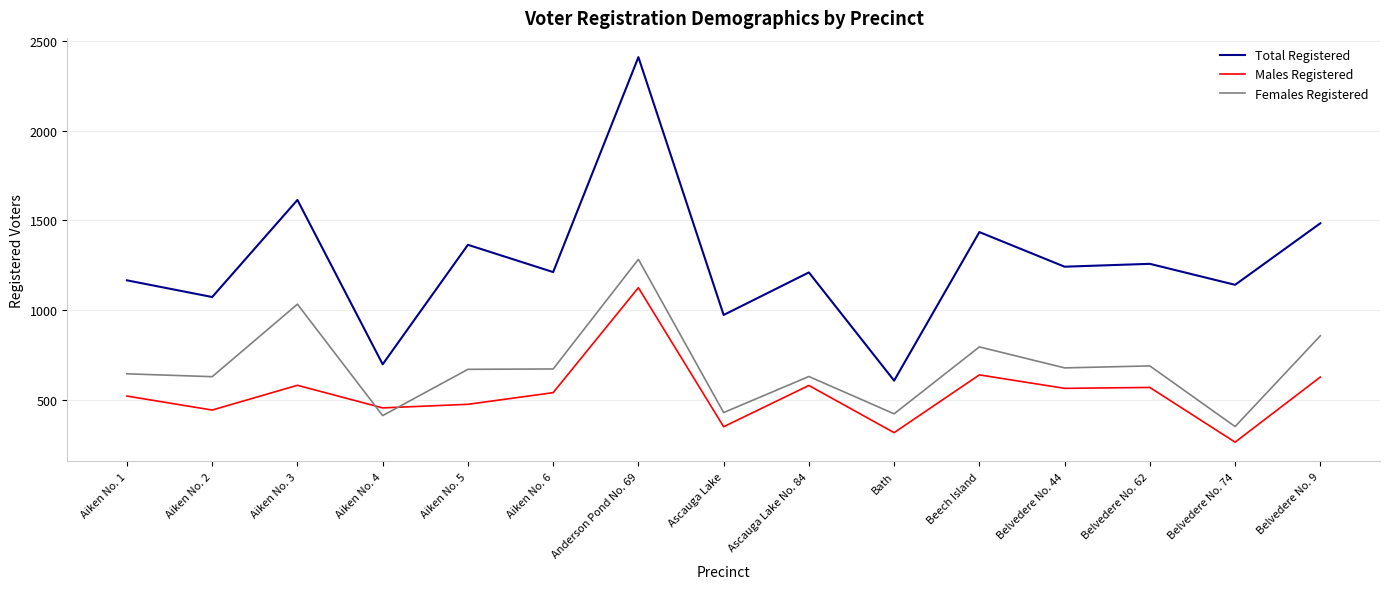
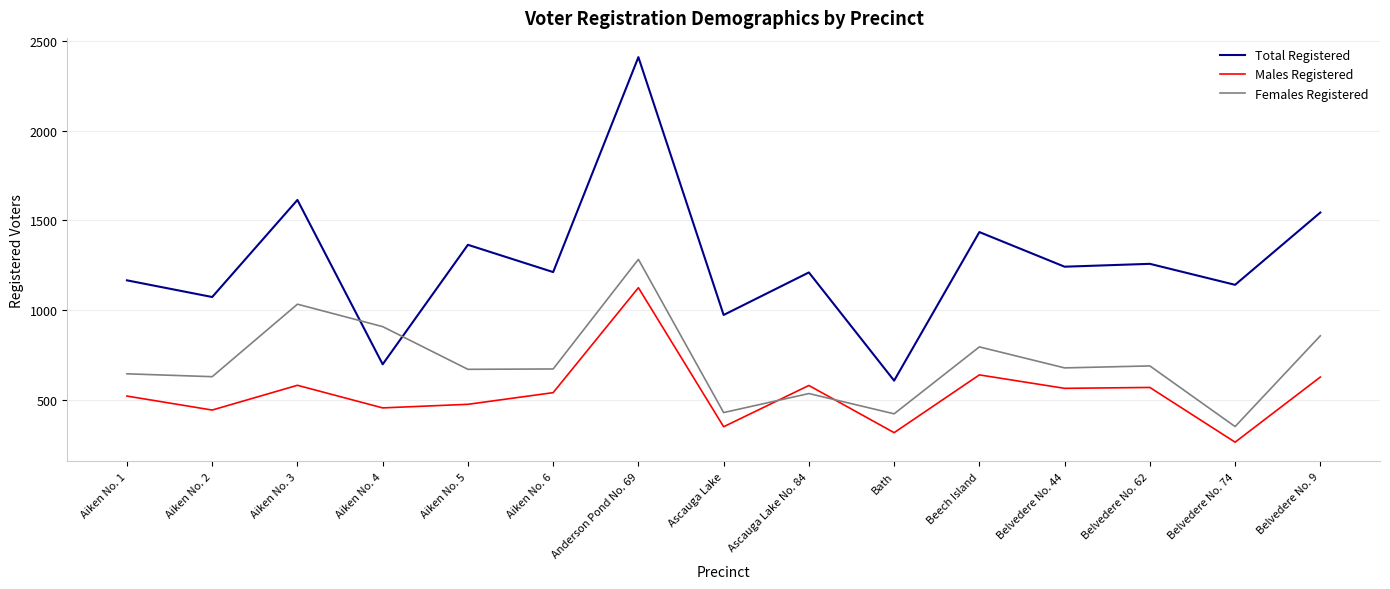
Females Registered, Aiken No. 4: 410 -> 910
Females Registered, Ascauga Lake No. 84: 630 -> 540
Total Registered, Belvedere No. 9: 1480 -> 1540
